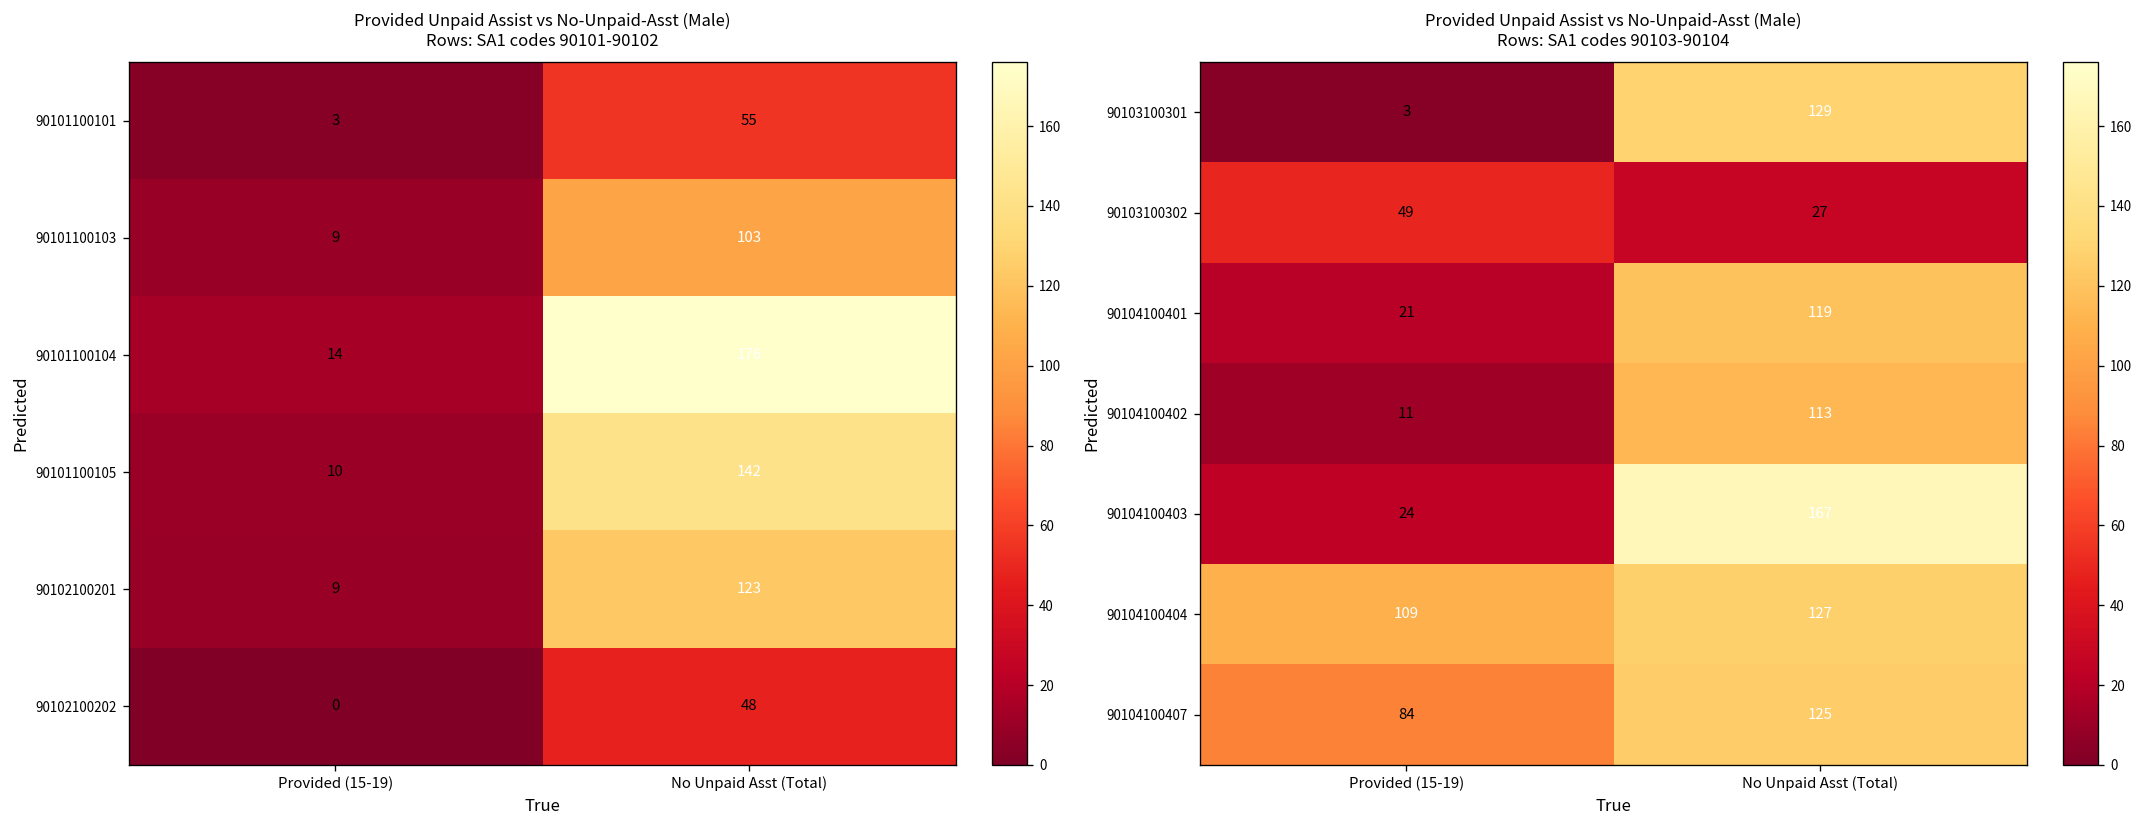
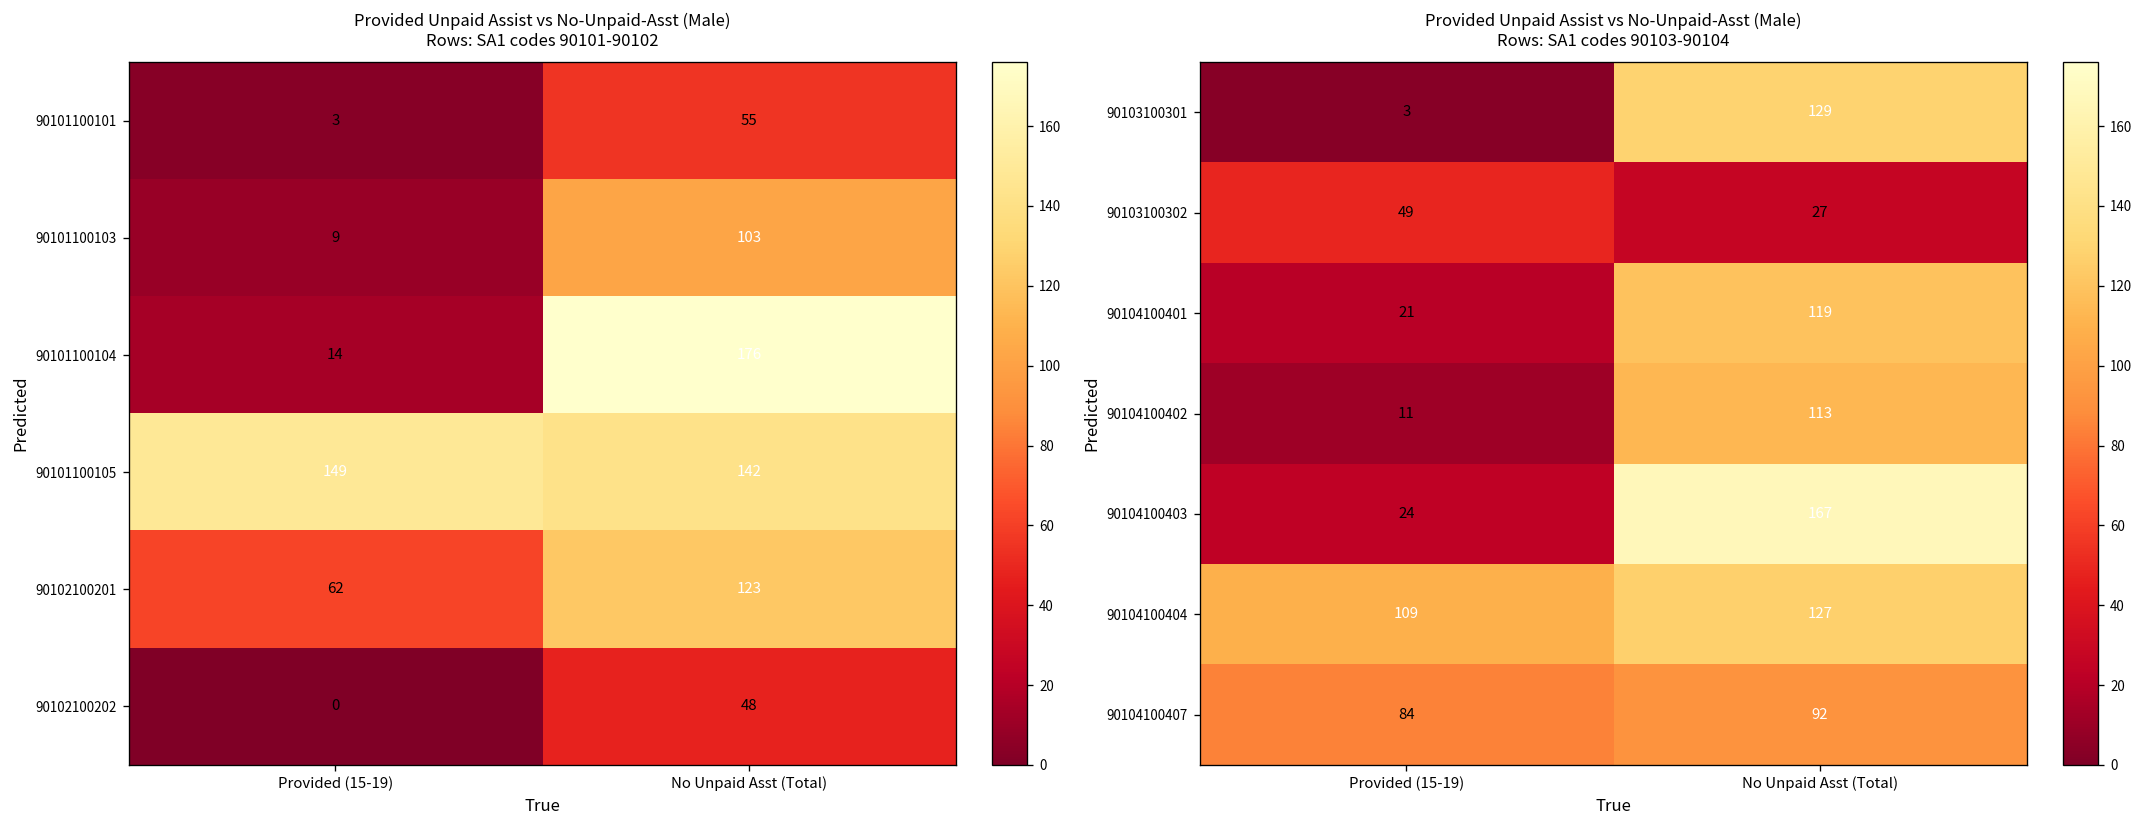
Provided Unpaid Assist vs No-Unpaid-Asst (Male) Rows: SA1 codes 90101-90102, 90101100105, Provided (15-19): 10 -> 149
Provided Unpaid Assist vs No-Unpaid-Asst (Male) Rows: SA1 codes 90101-90102, 90102100201, Provided (15-19): 9 -> 62
Provided Unpaid Assist vs No-Unpaid-Asst (Male) Rows: SA1 codes 90103-90104, 90104100407, No Unpaid Asst (Total): 125 -> 92
